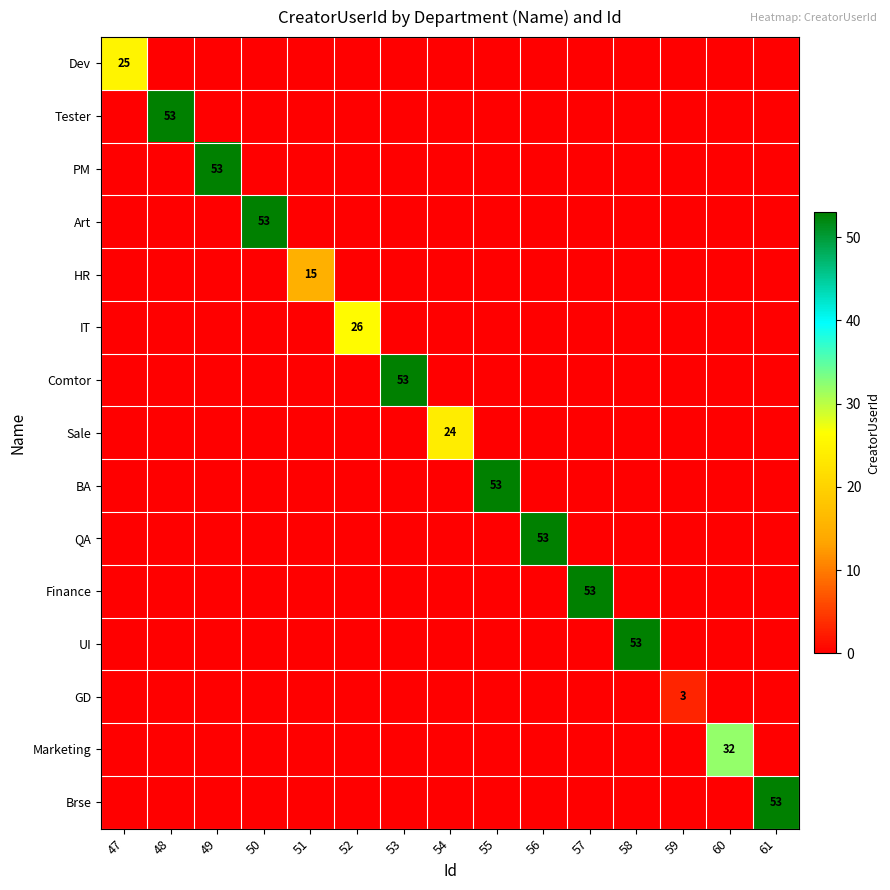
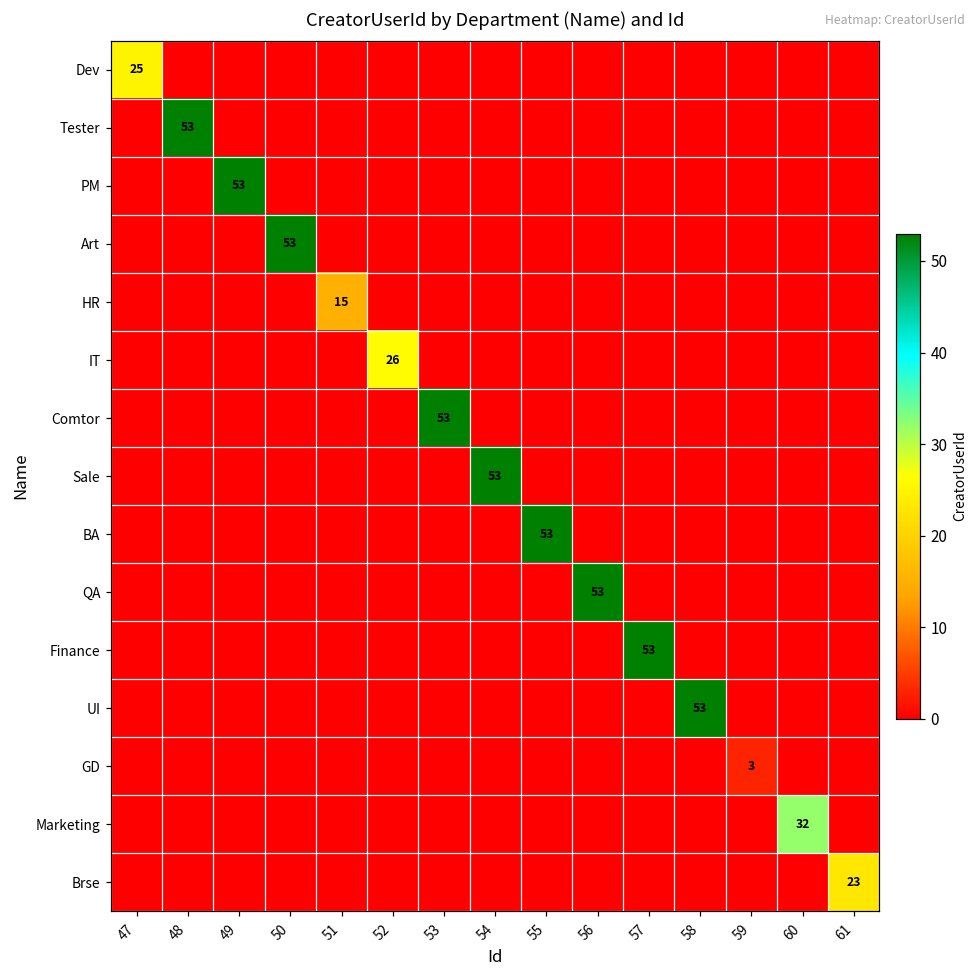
Sale, 54: 24 -> 53
Brse, 61: 53 -> 23
